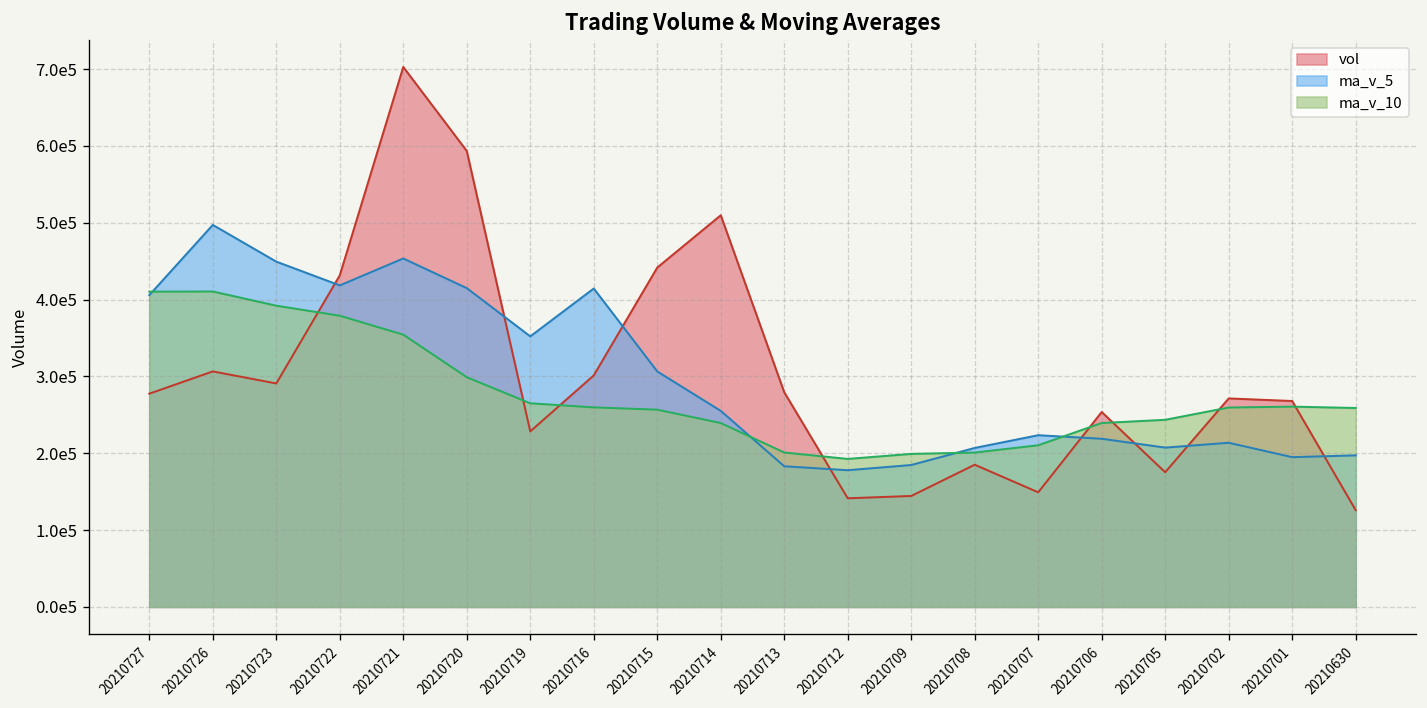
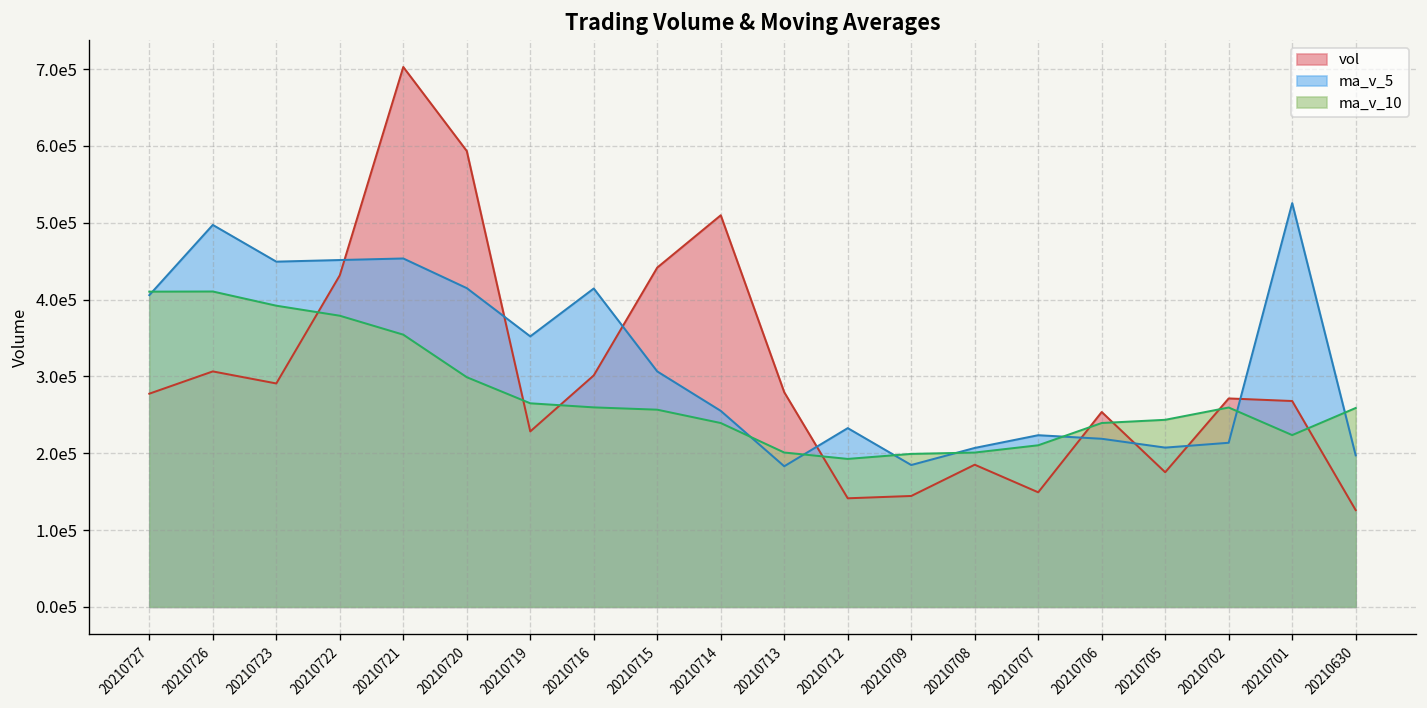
ma_v_5, 20210722: 420000 -> 450000
ma_v_5, 20210712: 180000 -> 230000
ma_v_5, 20210701: 190000 -> 530000
ma_v_10, 20210701: 260000 -> 220000
